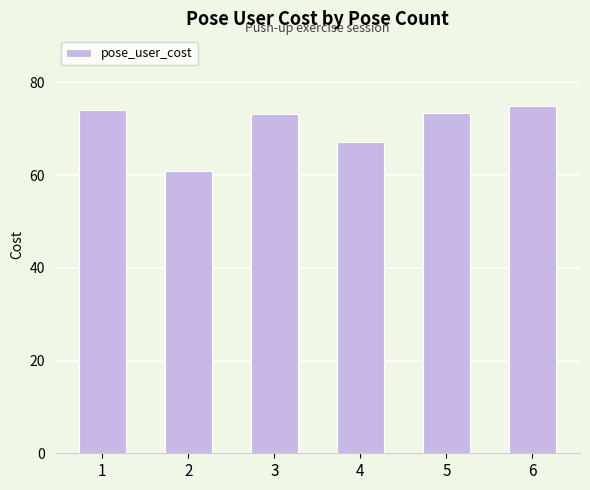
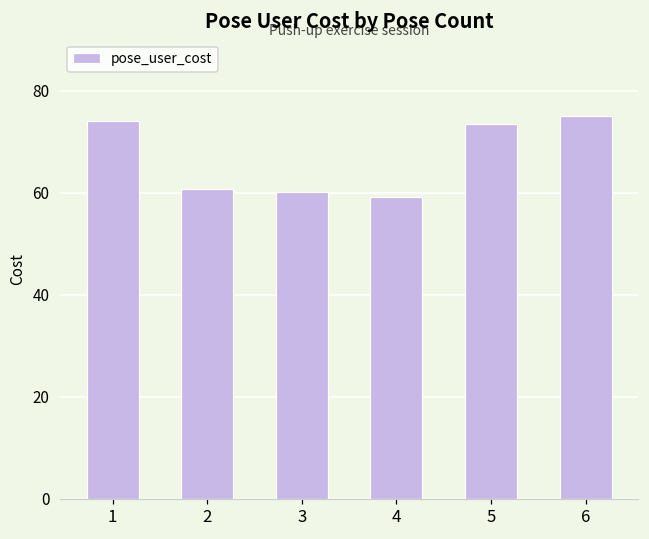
3: 73 -> 60
4: 67 -> 59
